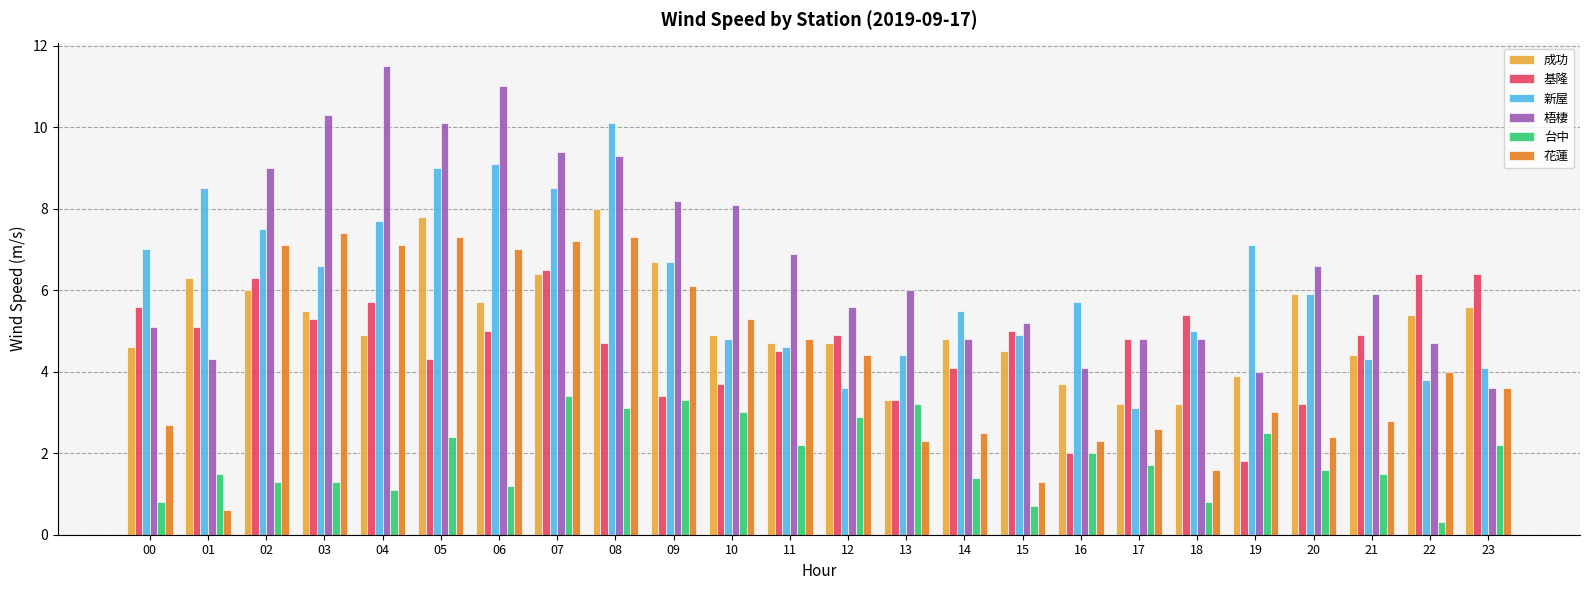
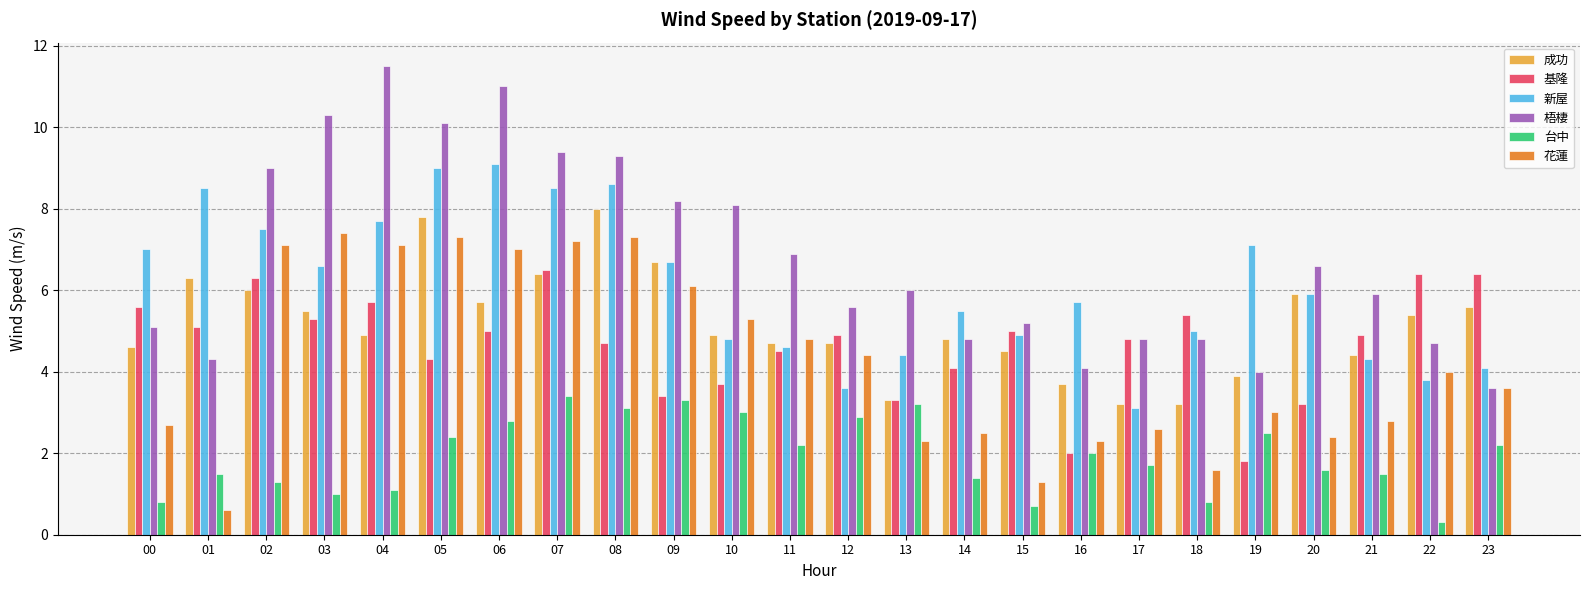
台中, 03: 1.3 -> 1.0
台中, 06: 1.2 -> 2.8
新屋, 08: 10.1 -> 8.6
